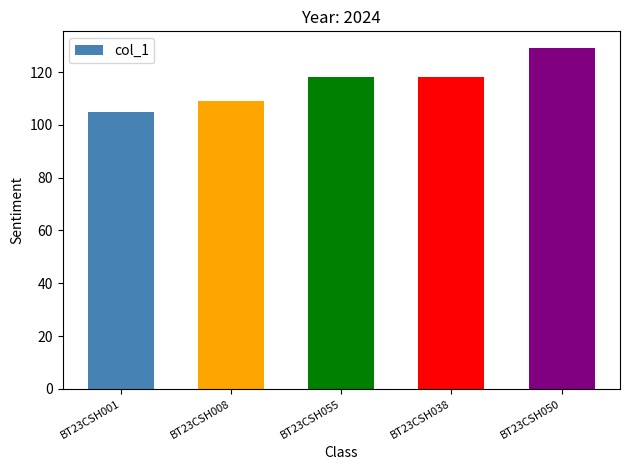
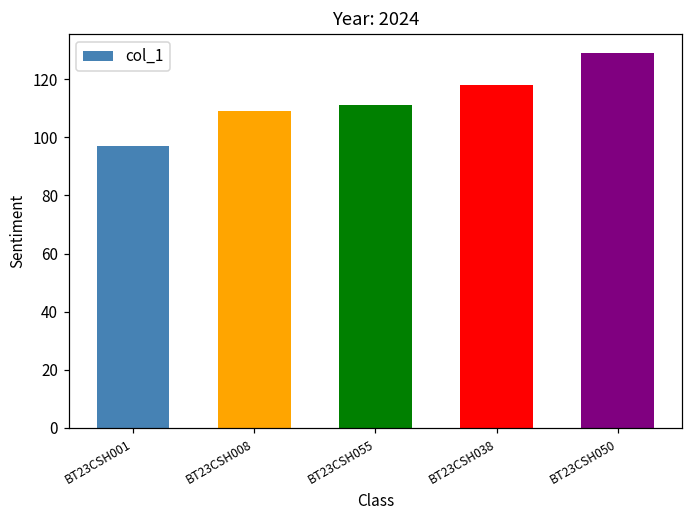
BT23CSH001: 105 -> 97
BT23CSH055: 118 -> 111
